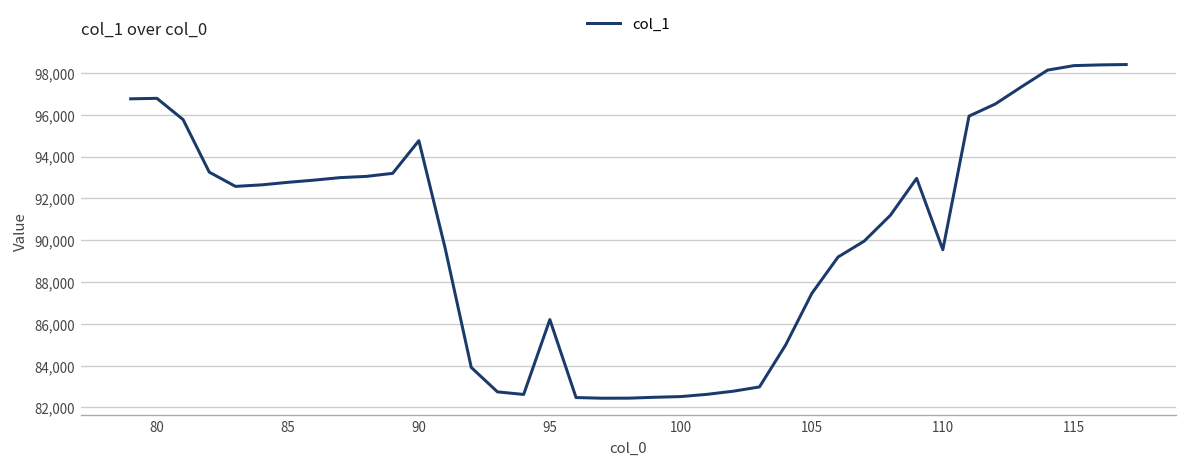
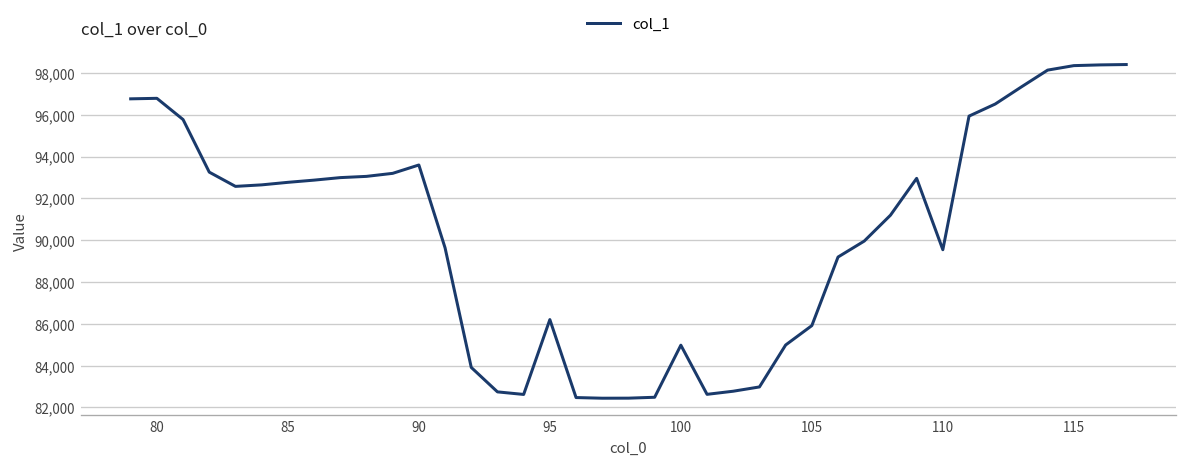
90: 94,800 -> 93,600
100: 82,500 -> 85,000
105: 87,500 -> 85,900
